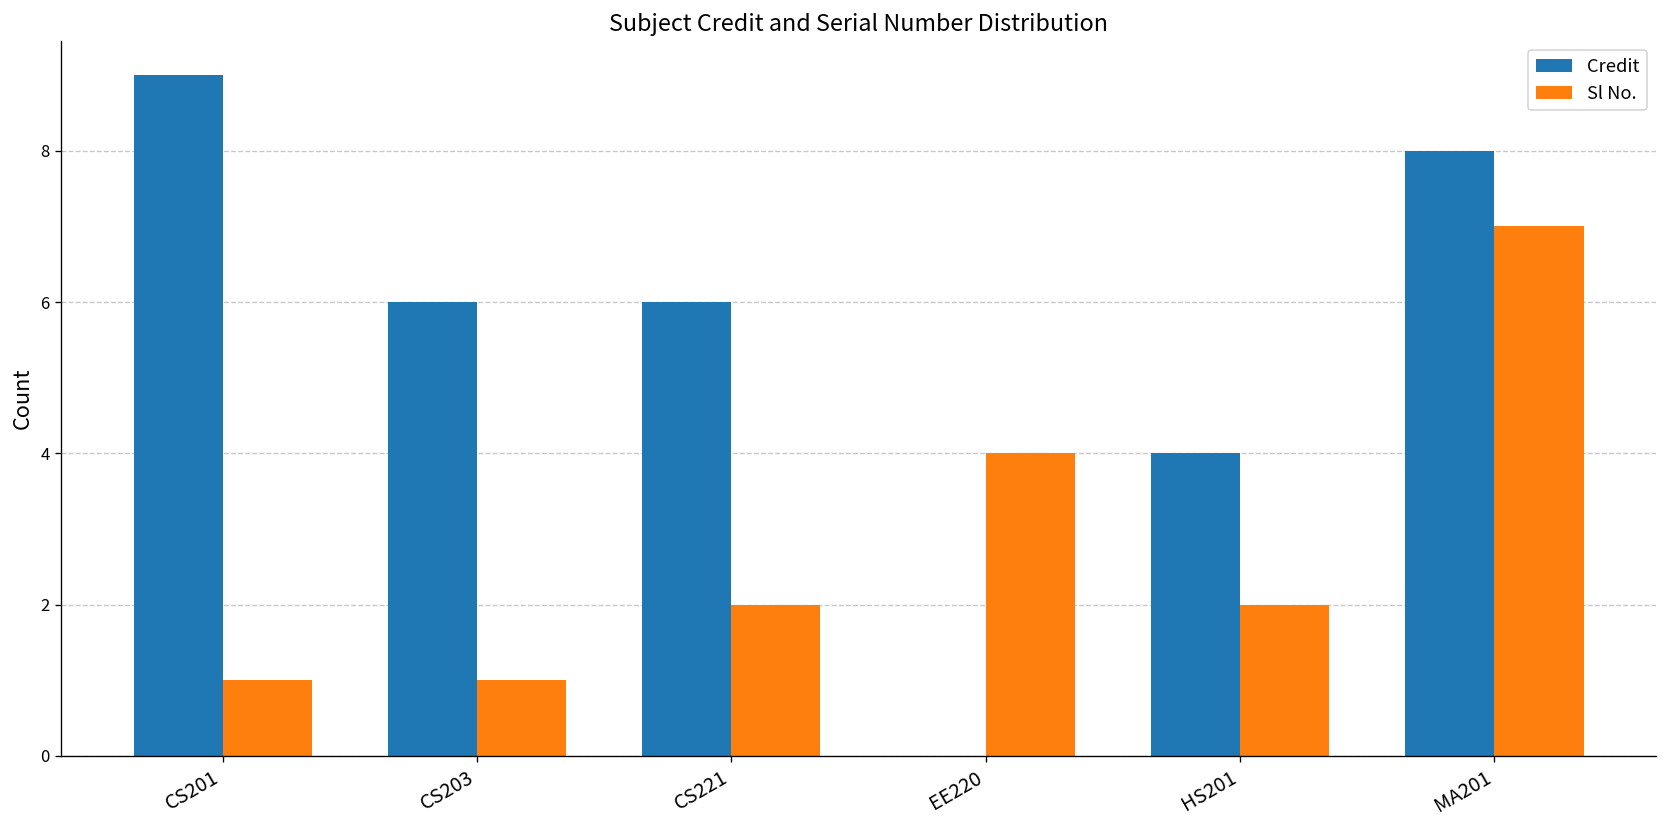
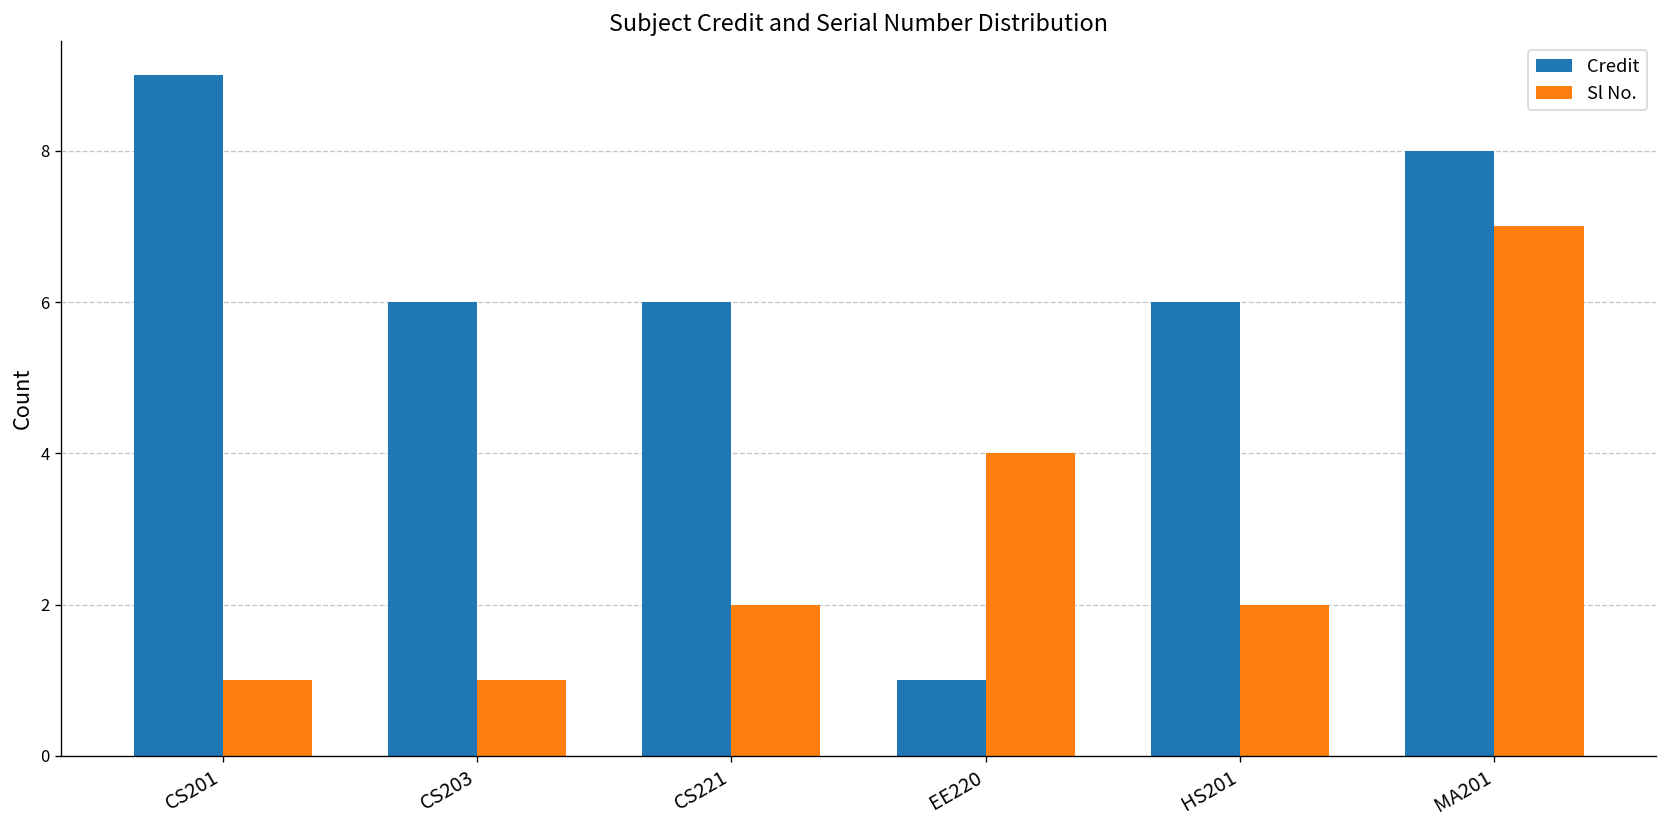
Credit, EE220: 0 -> 1
Credit, HS201: 4 -> 6
